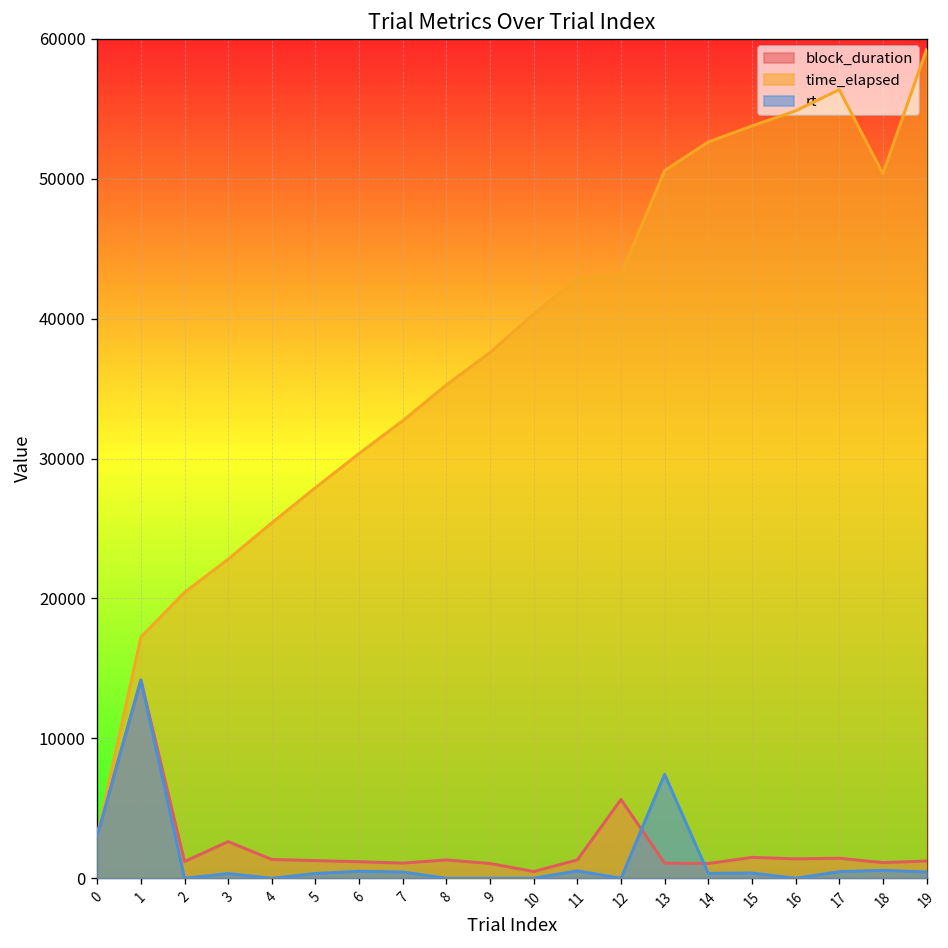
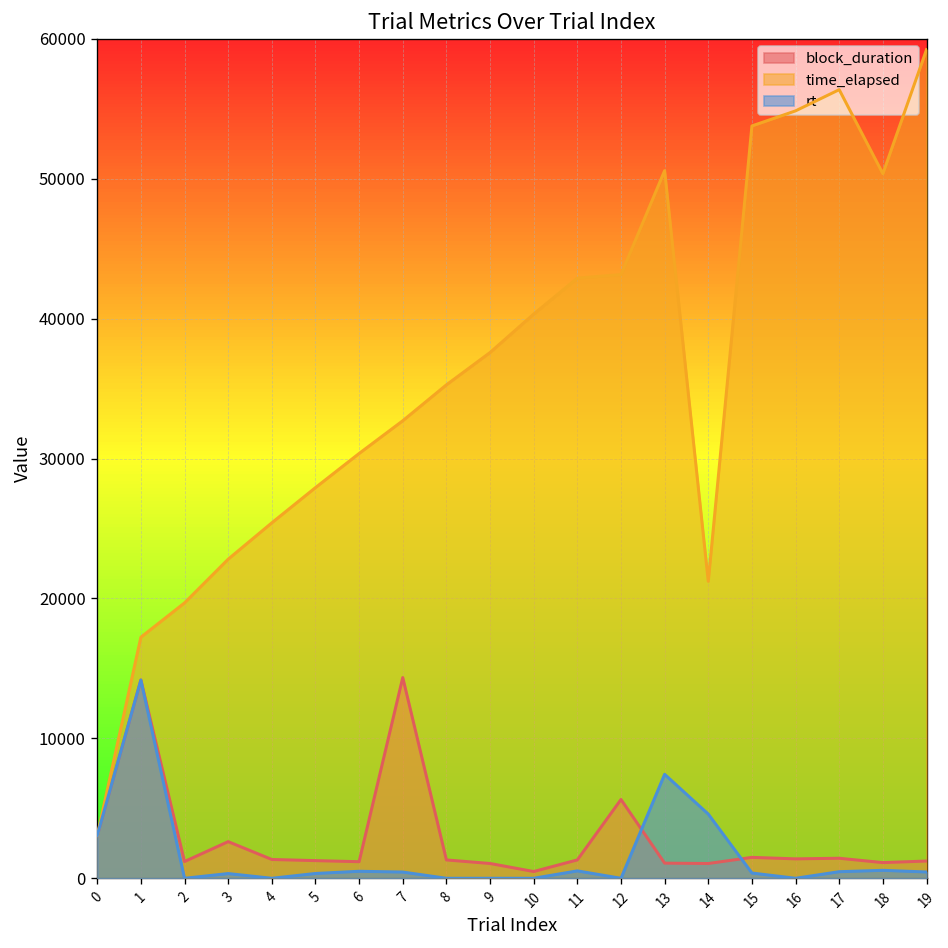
time_elapsed, 2: 20400 -> 19700
block_duration, 7: 1100 -> 14300
time_elapsed, 14: 52600 -> 21200
rt, 14: 400 -> 4600
